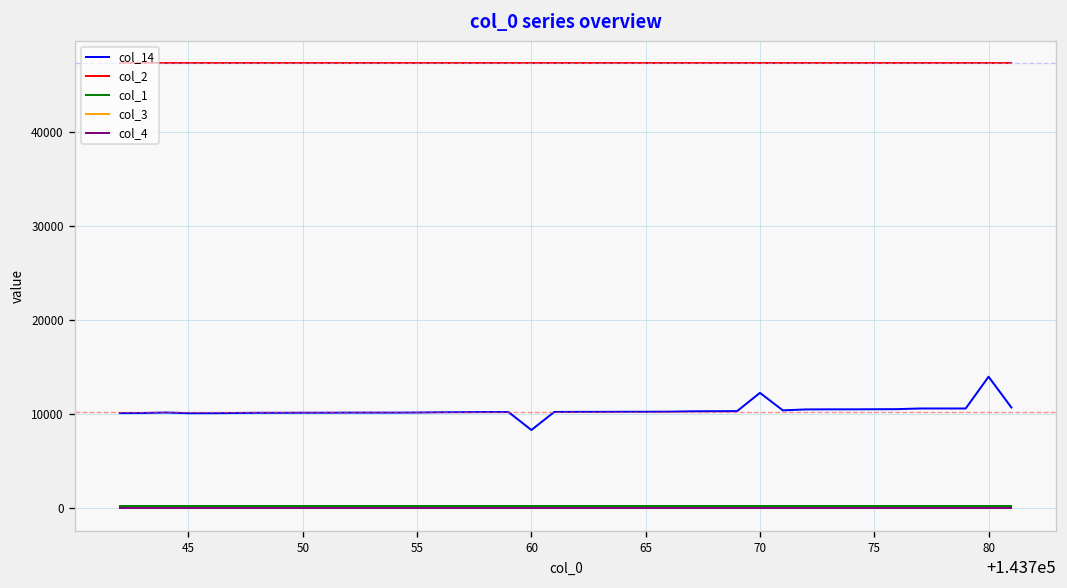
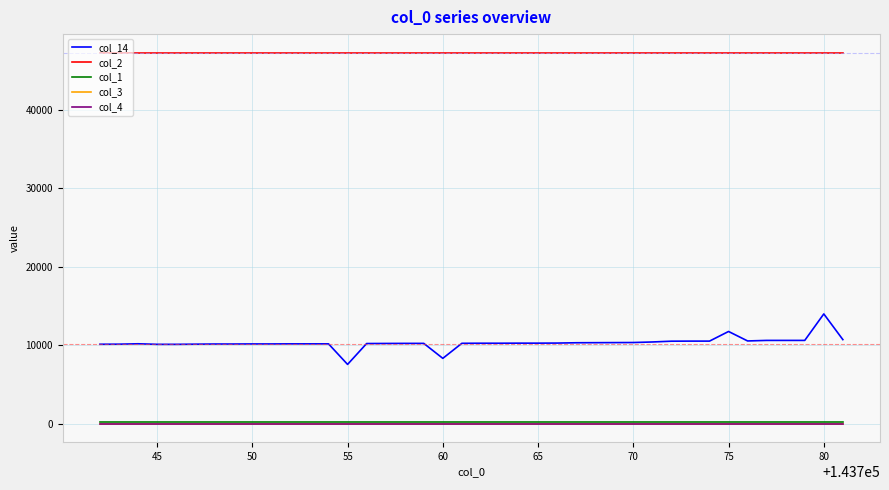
col_14, 55: 10000 -> 8000
col_14, 70: 12000 -> 10000
col_14, 75: 11000 -> 12000
